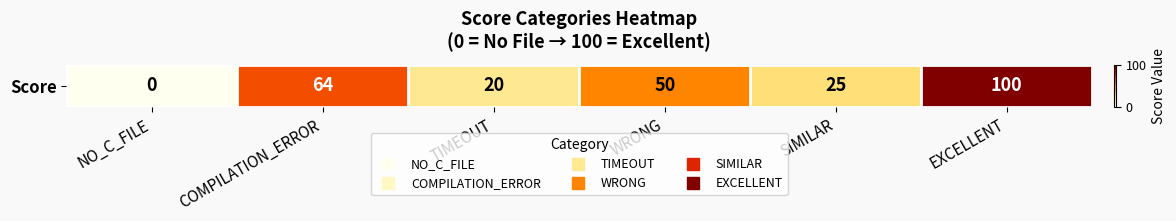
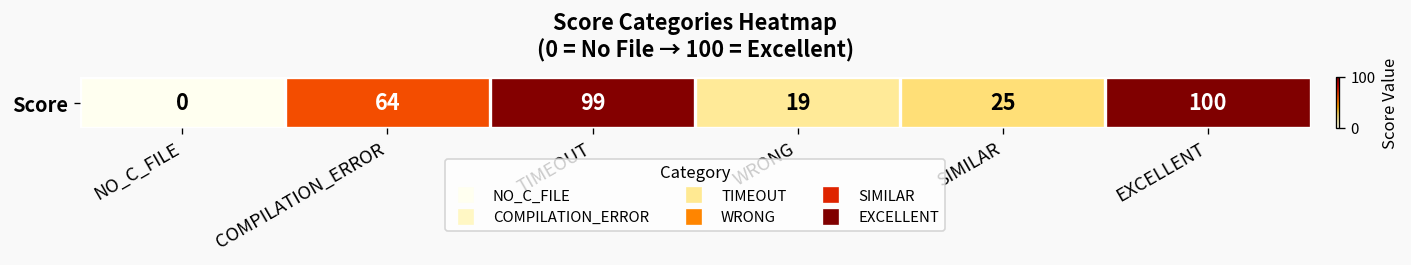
Score, TIMEOUT: 20 -> 99
Score, WRONG: 50 -> 19
